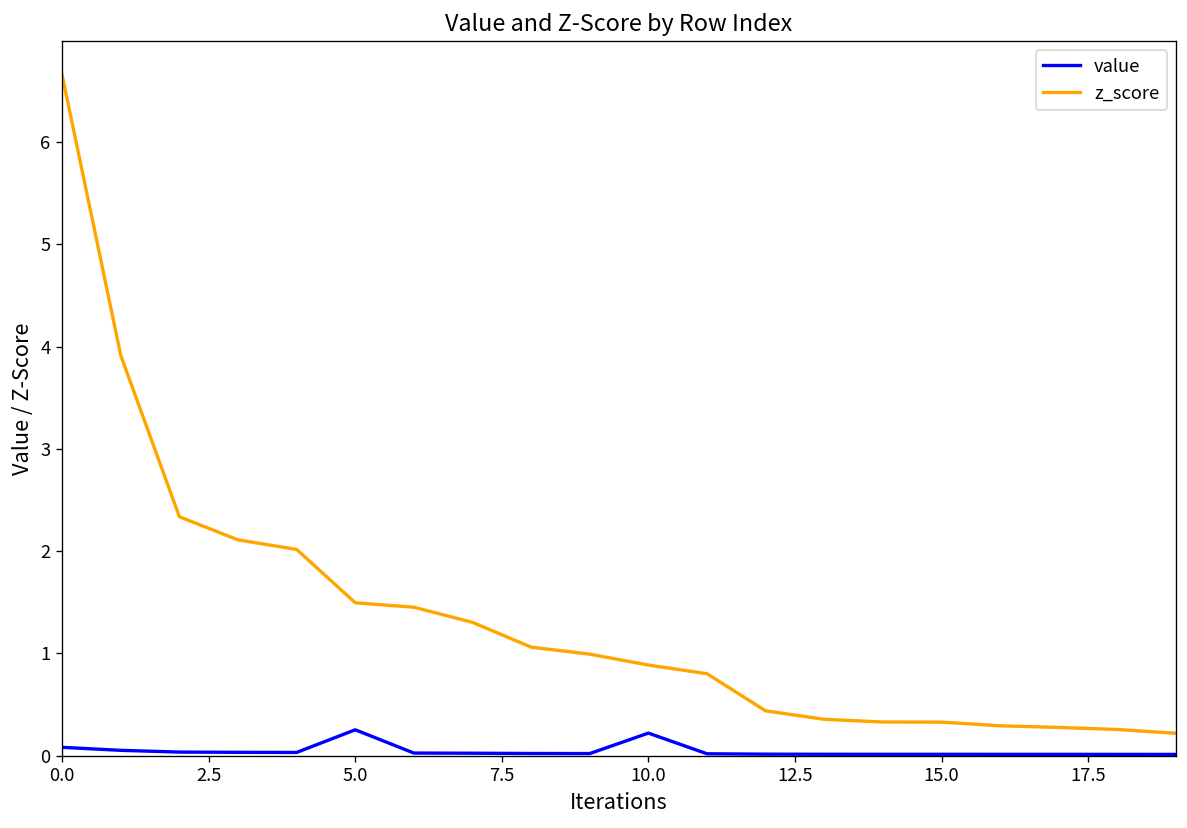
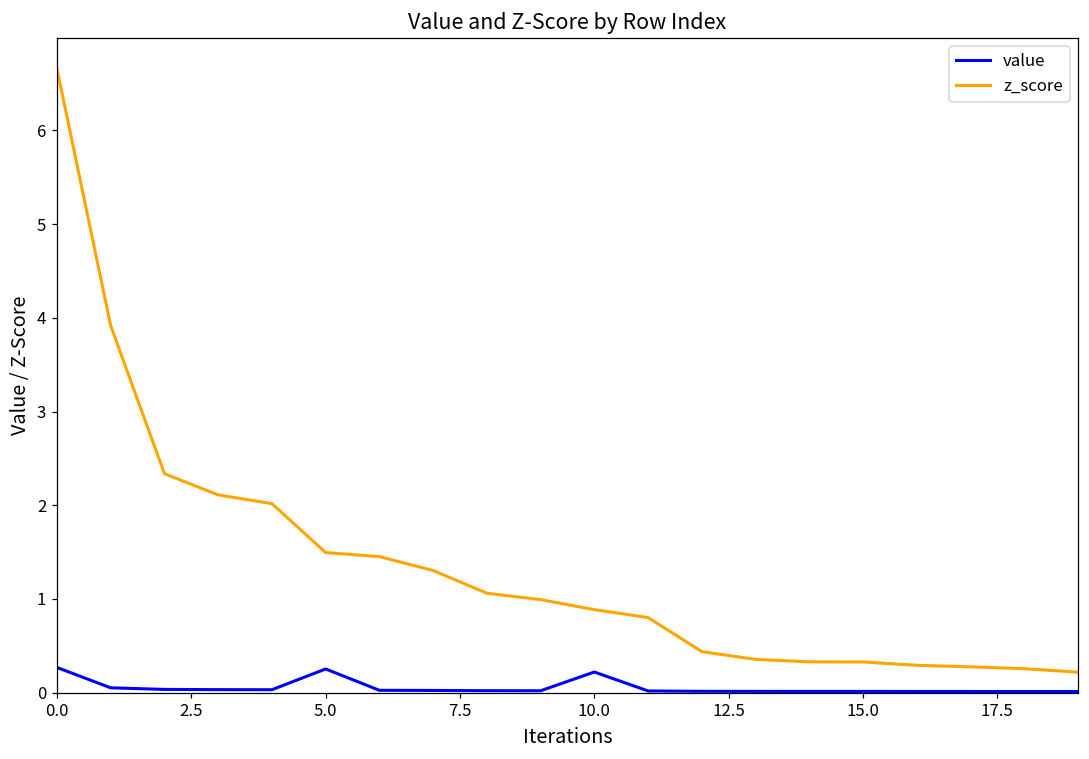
value, 0.0: 0.1 -> 0.3
